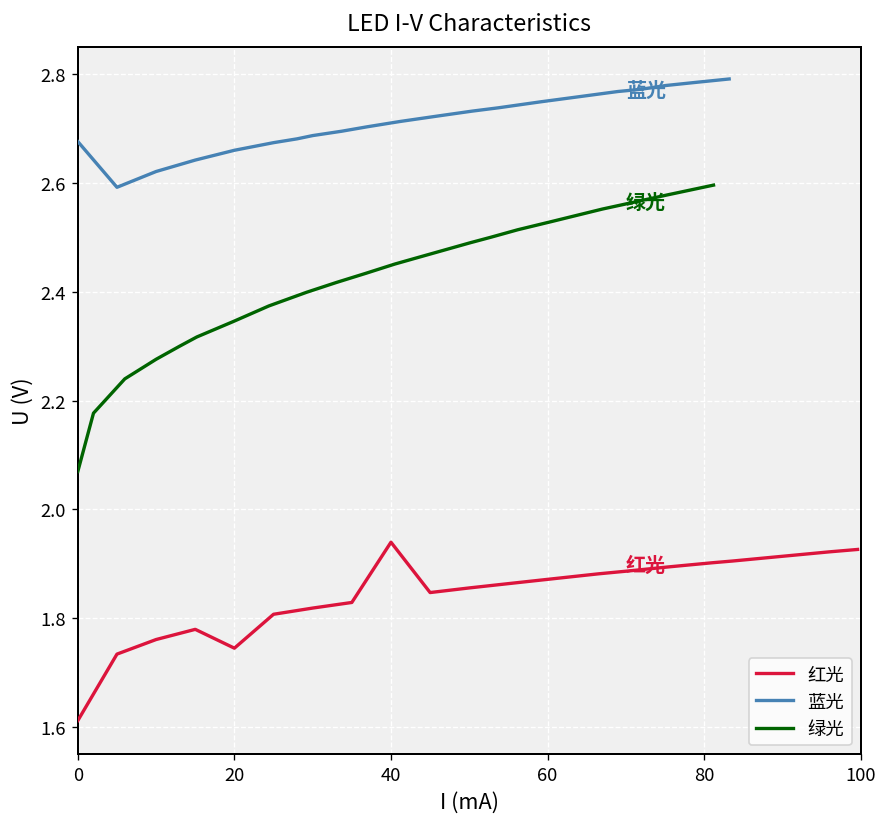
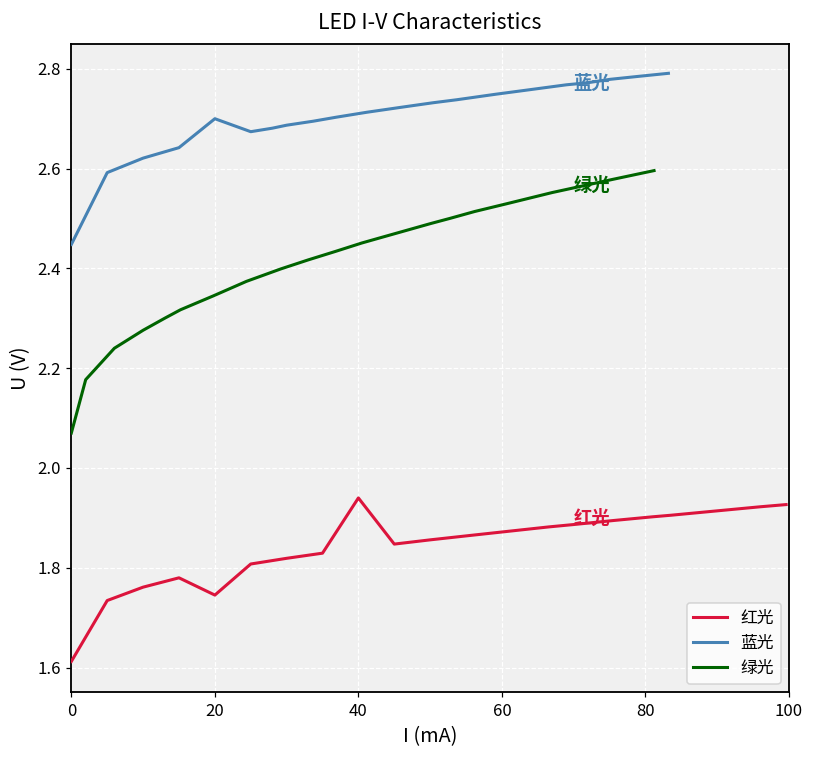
蓝光, 0: 2.68 -> 2.45
蓝光, 20: 2.66 -> 2.70
